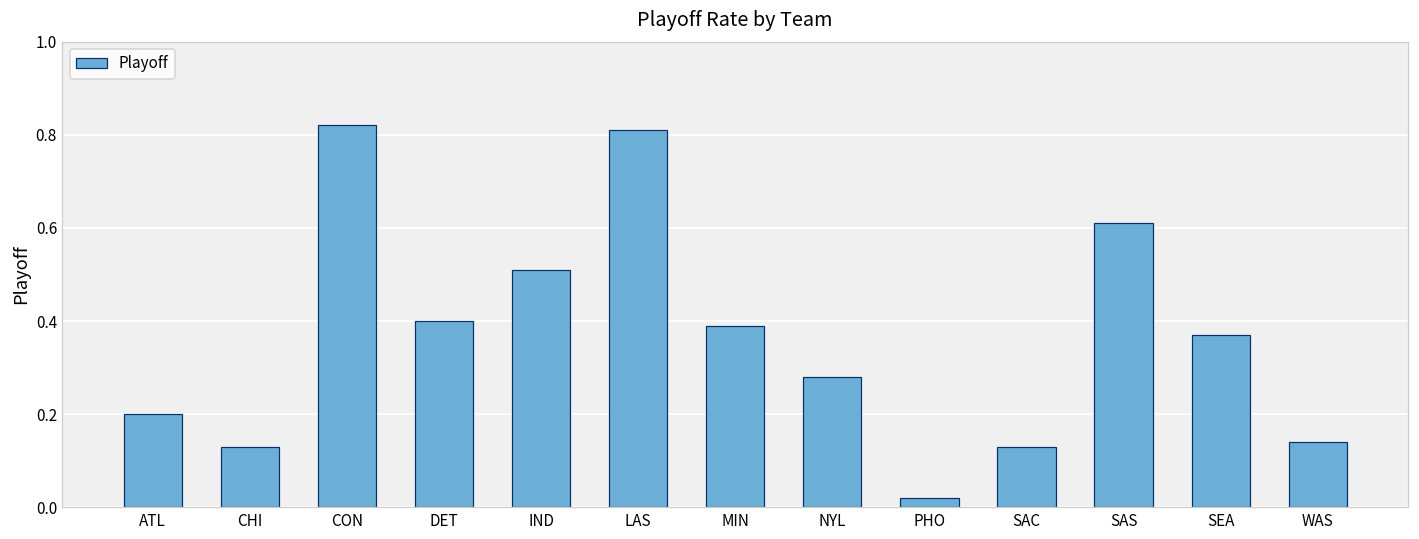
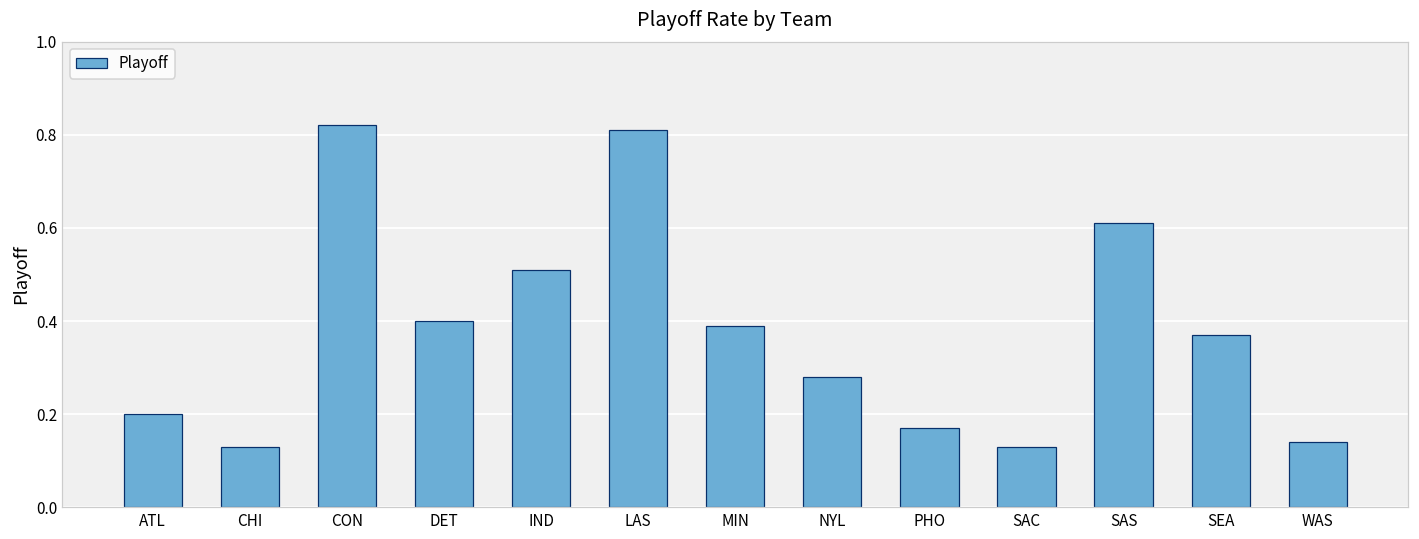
PHO: 0.02 -> 0.17
